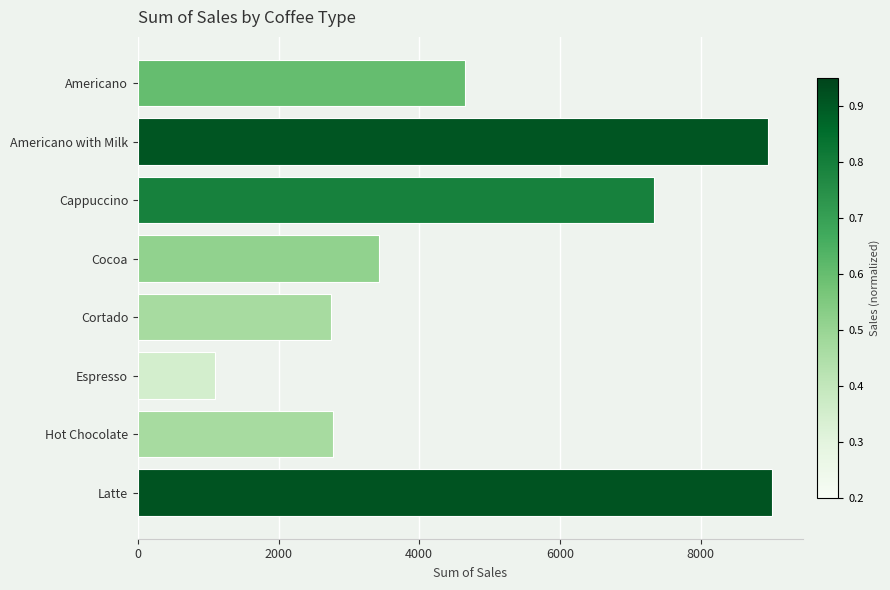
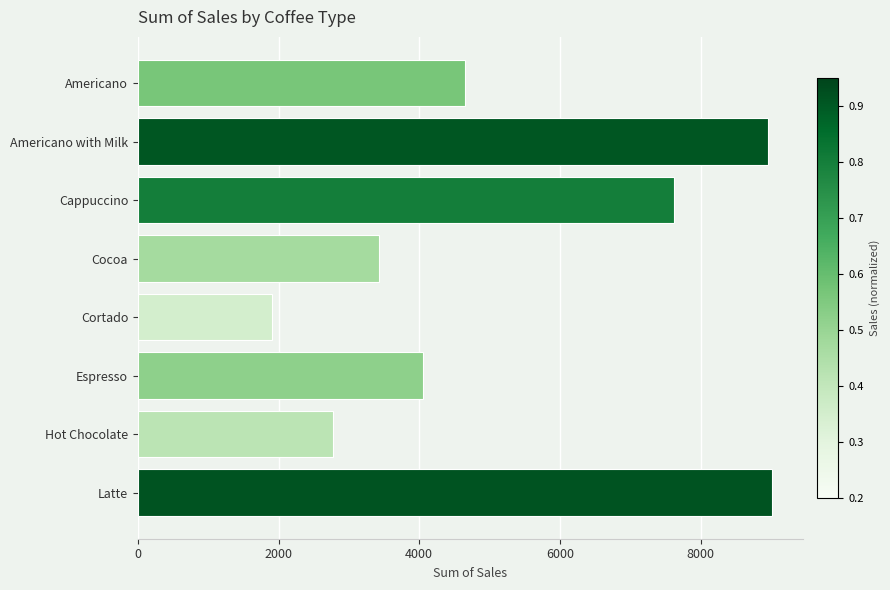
Cappuccino: 7300 -> 7600
Cortado: 2700 -> 1900
Espresso: 1100 -> 4000
